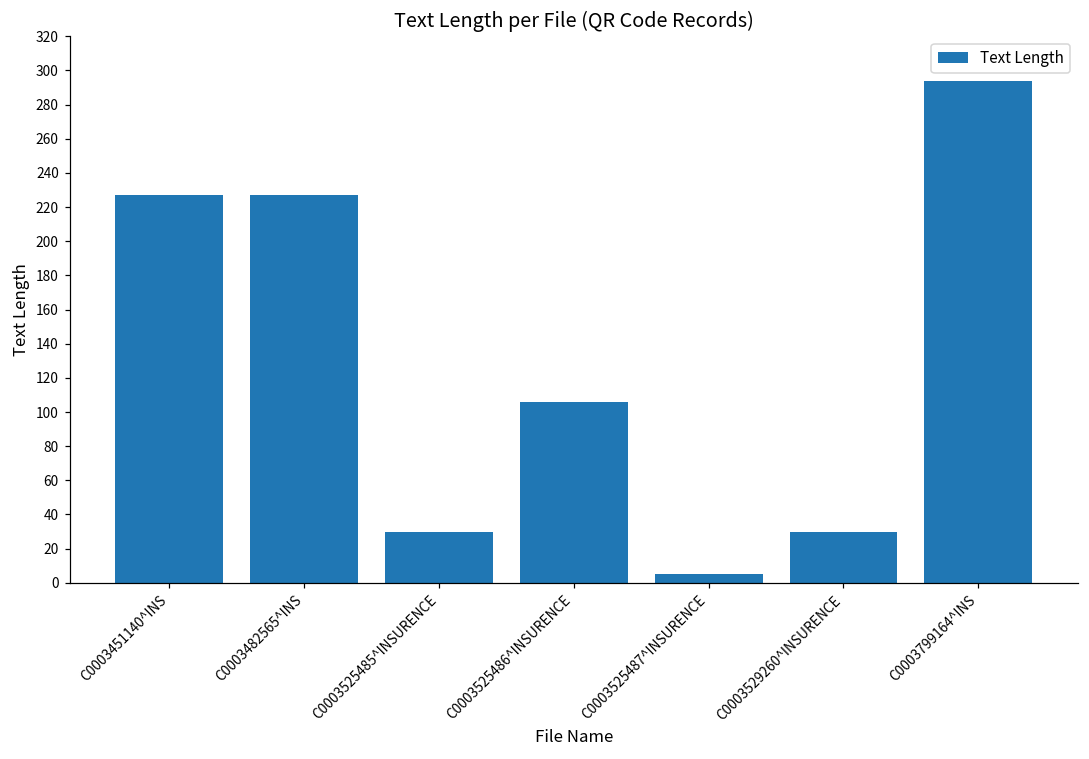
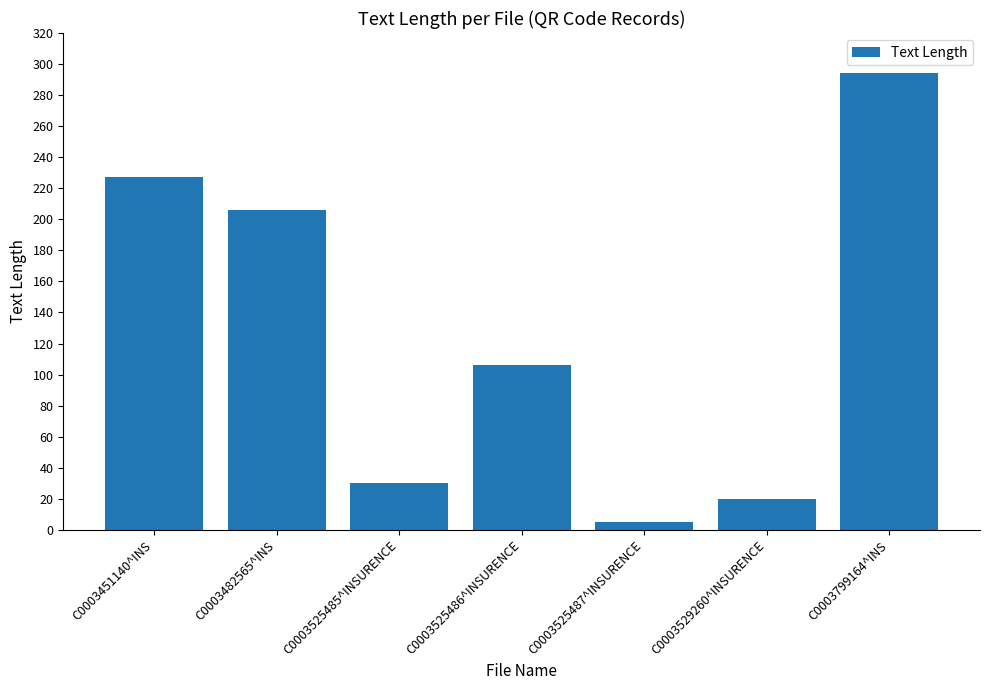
C0003482565^INS: 227 -> 206
C0003529260^INSURENCE: 30 -> 20
